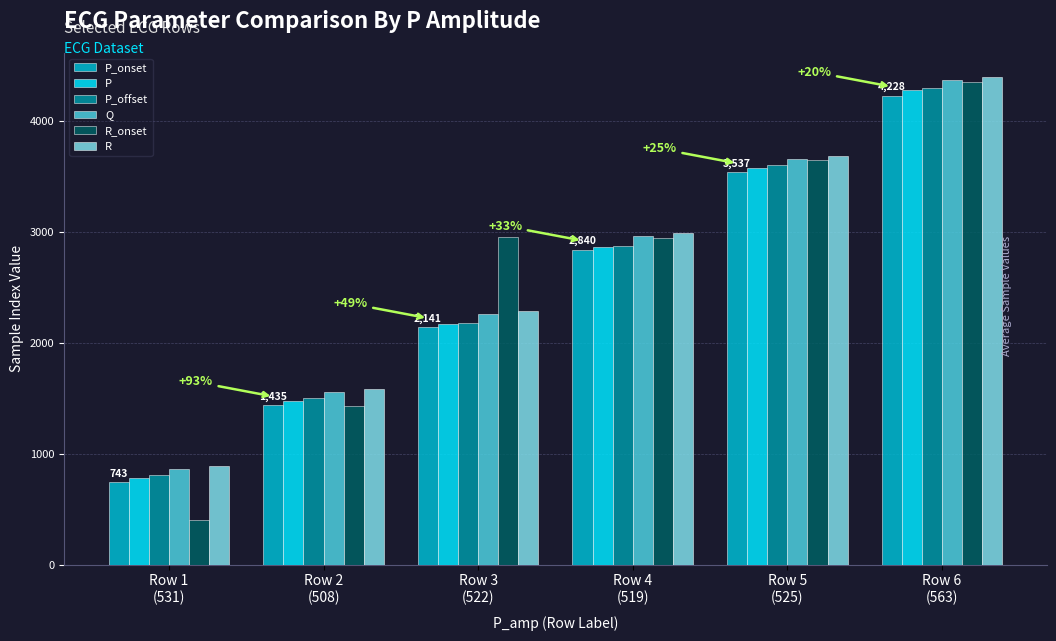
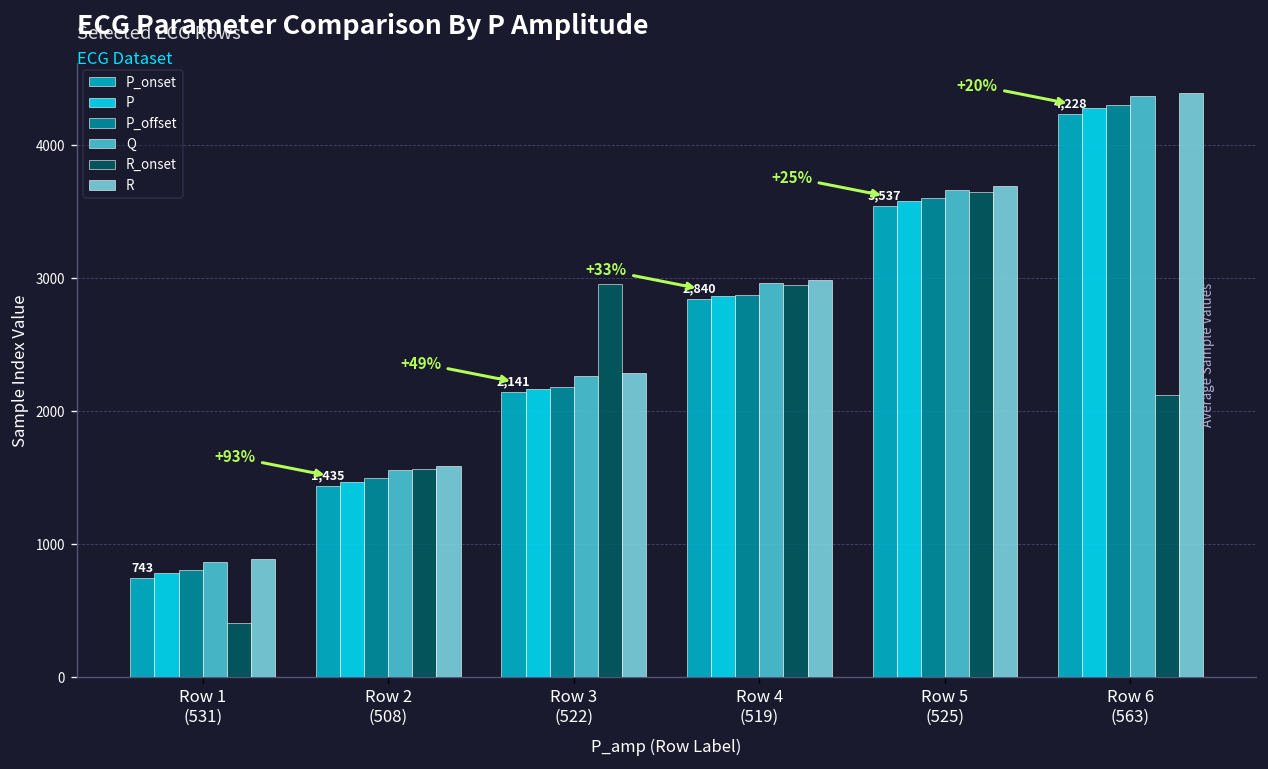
R_onset, Row 2 (508): 1430 -> 1570
R_onset, Row 6 (563): 4350 -> 2120
